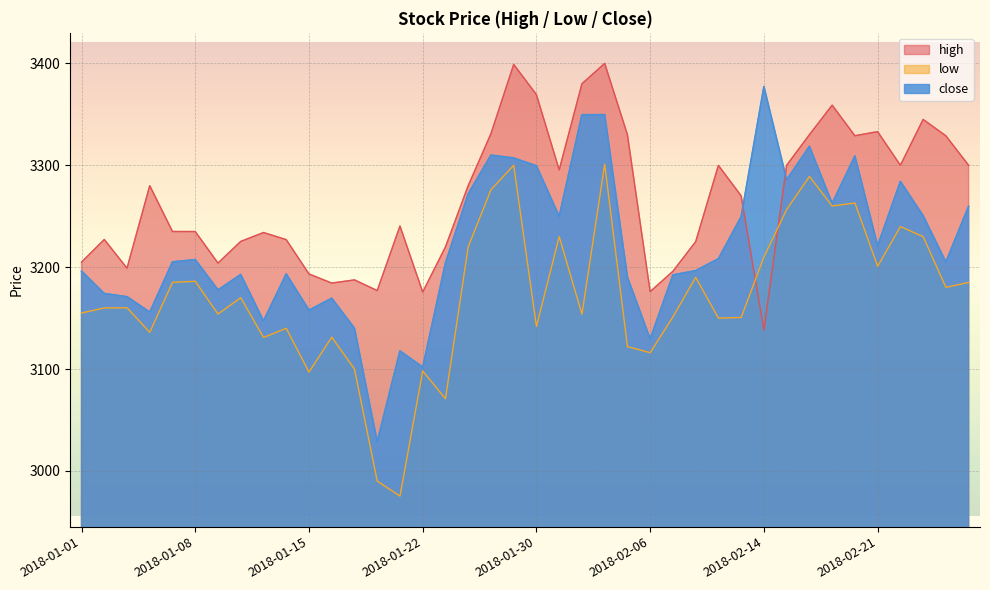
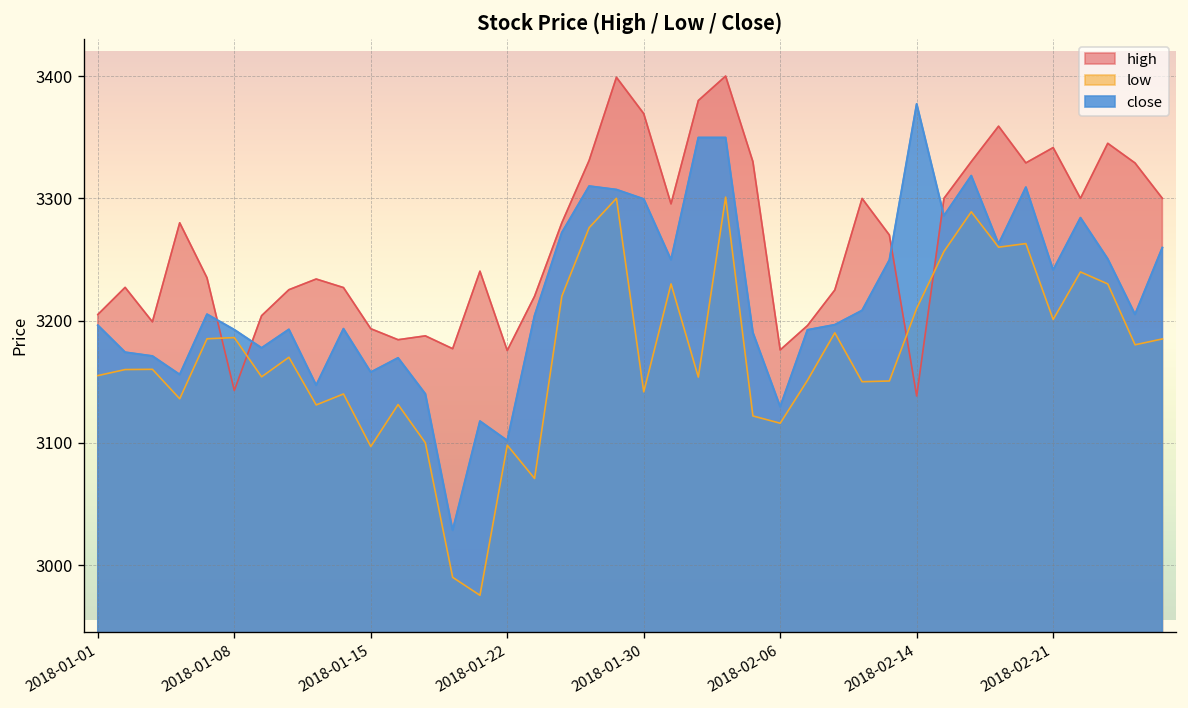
high, 2018-01-08: 3235 -> 3143
close, 2018-01-08: 3207 -> 3193
high, 2018-02-21: 3333 -> 3342
close, 2018-02-21: 3221 -> 3241
